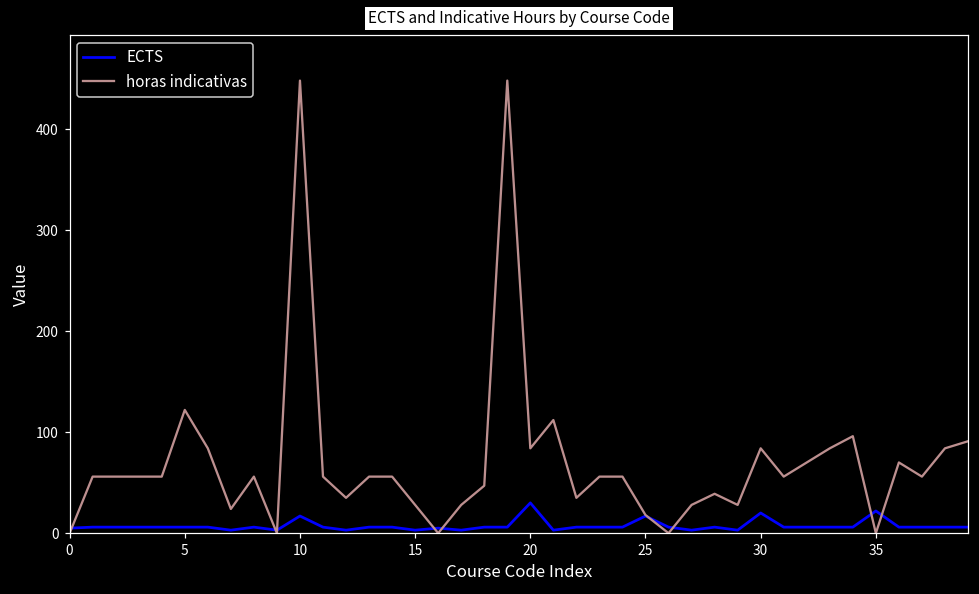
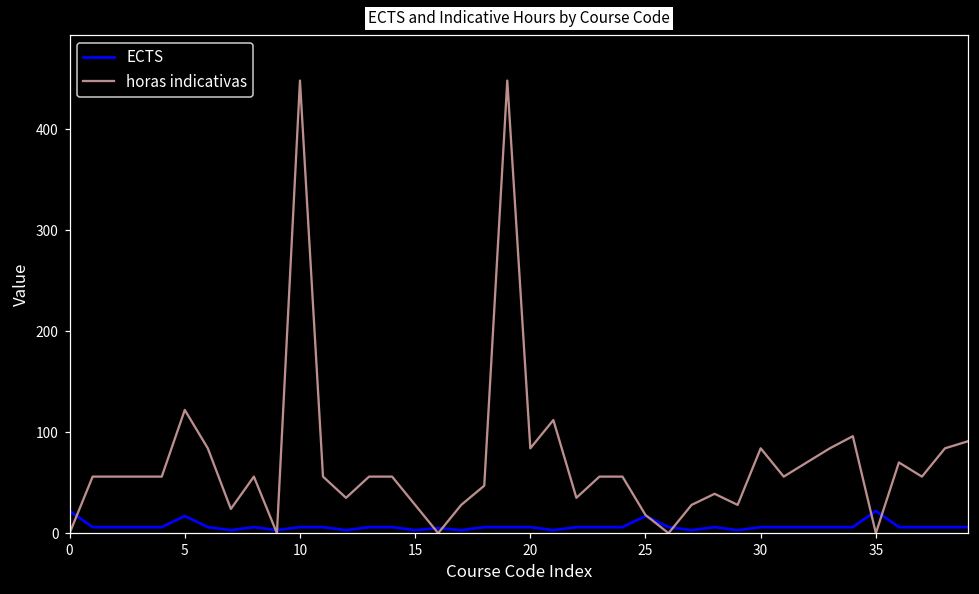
ECTS, 0: 10 -> 20
ECTS, 5: 10 -> 20
ECTS, 10: 20 -> 10
ECTS, 20: 30 -> 10
ECTS, 30: 20 -> 10
